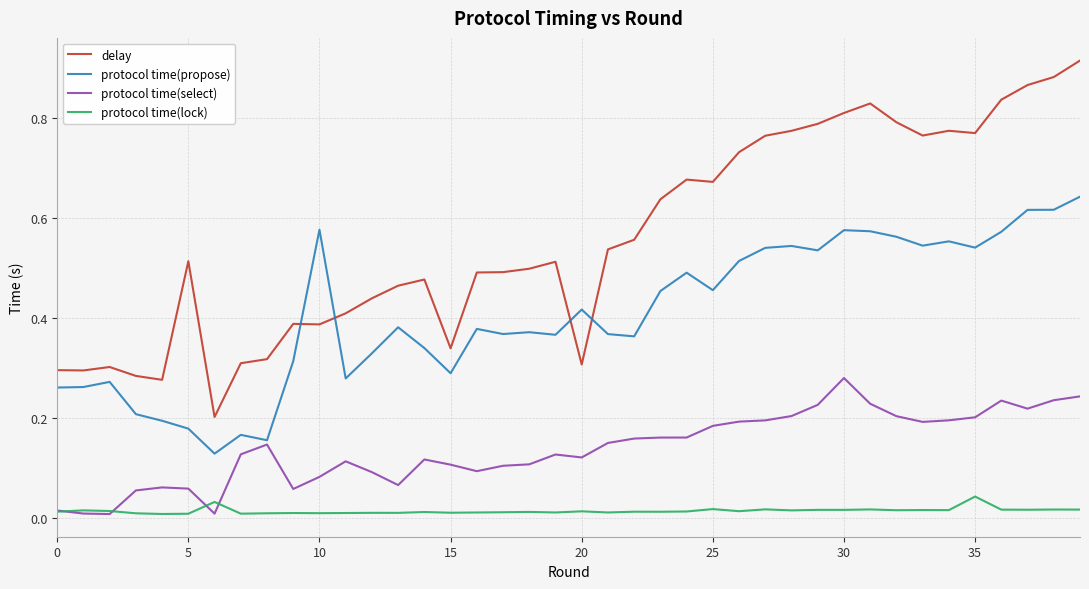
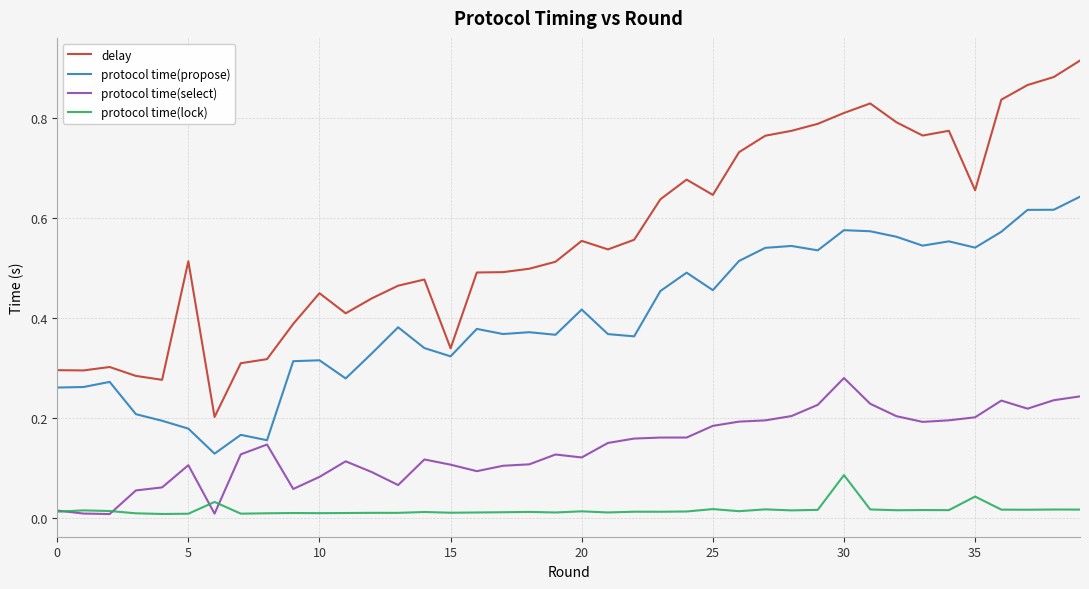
protocol time(select), 5: 0.06 -> 0.11
delay, 10: 0.39 -> 0.45
protocol time(propose), 10: 0.58 -> 0.32
protocol time(propose), 15: 0.29 -> 0.32
delay, 20: 0.31 -> 0.55
delay, 25: 0.67 -> 0.65
protocol time(lock), 30: 0.02 -> 0.09
delay, 35: 0.77 -> 0.66
